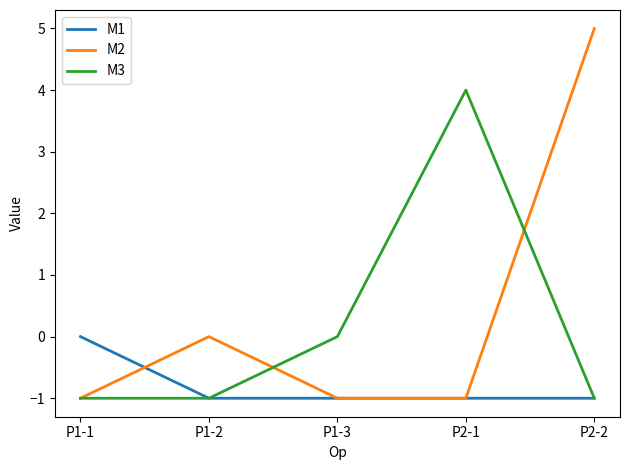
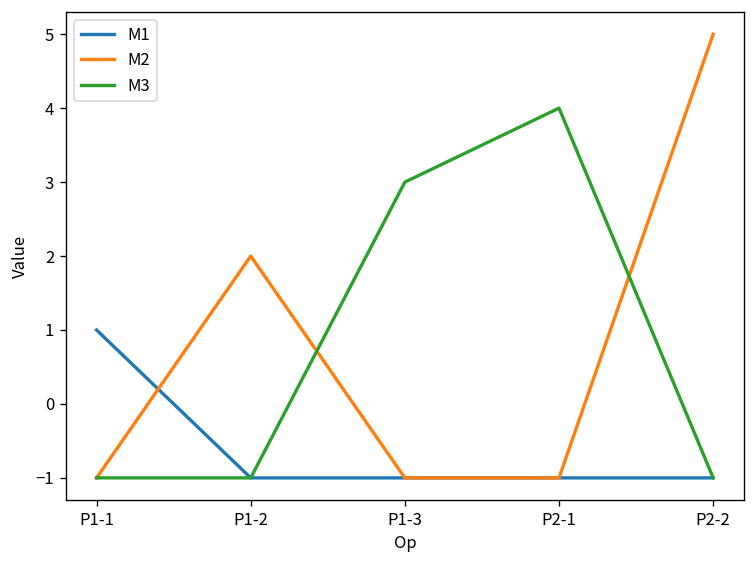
M1, P1-1: 0 -> 1
M2, P1-2: 0 -> 2
M3, P1-3: 0 -> 3
